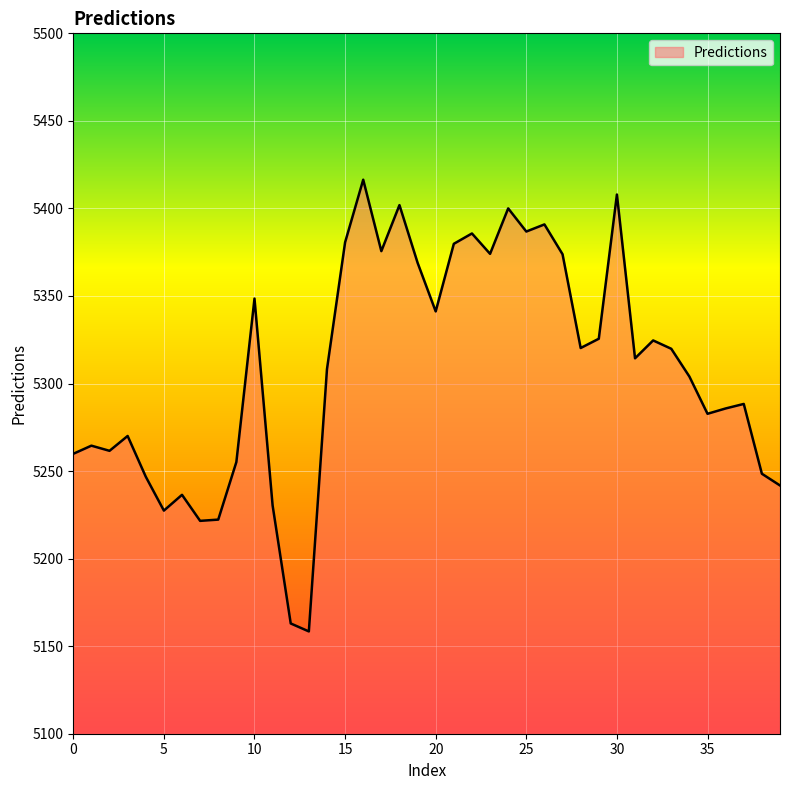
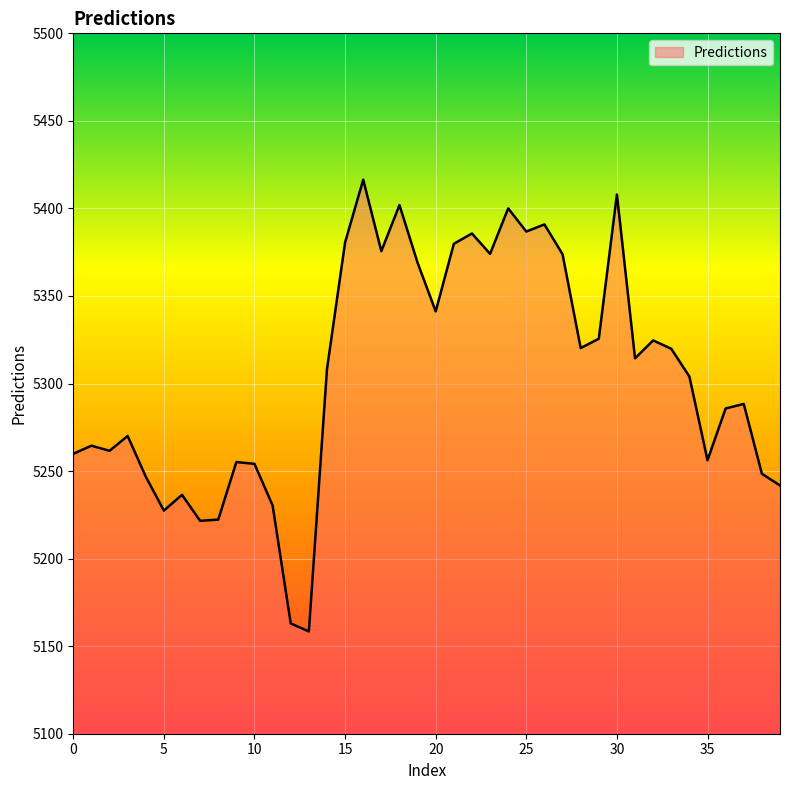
10: 5349 -> 5254
35: 5283 -> 5256
